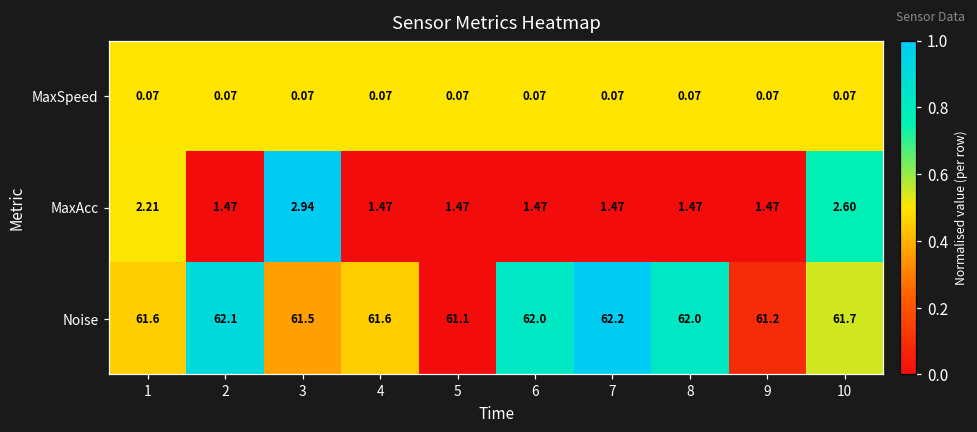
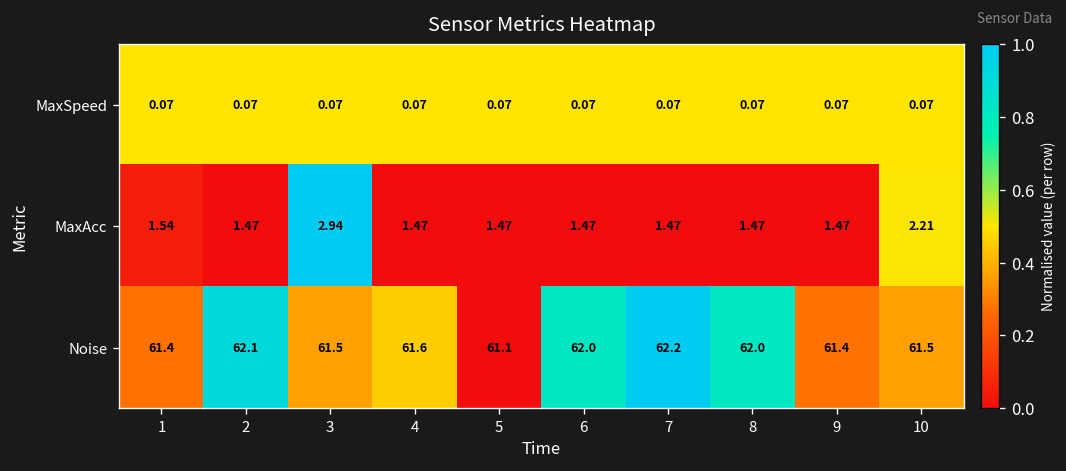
MaxAcc, 1: 2.21 -> 1.54
MaxAcc, 10: 2.60 -> 2.21
Noise, 1: 61.6 -> 61.4
Noise, 9: 61.2 -> 61.4
Noise, 10: 61.7 -> 61.5
